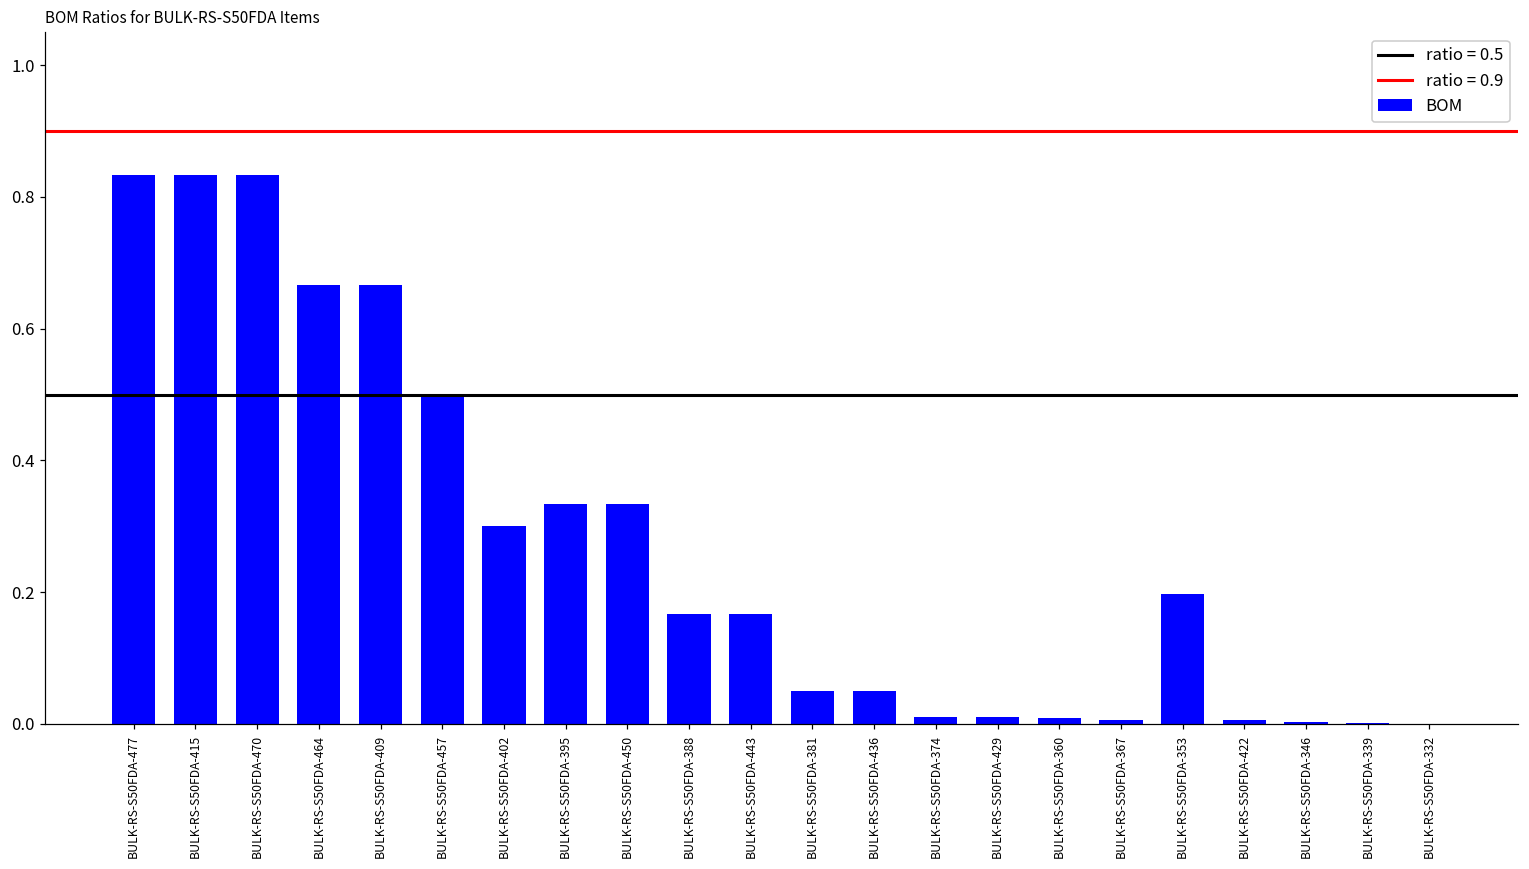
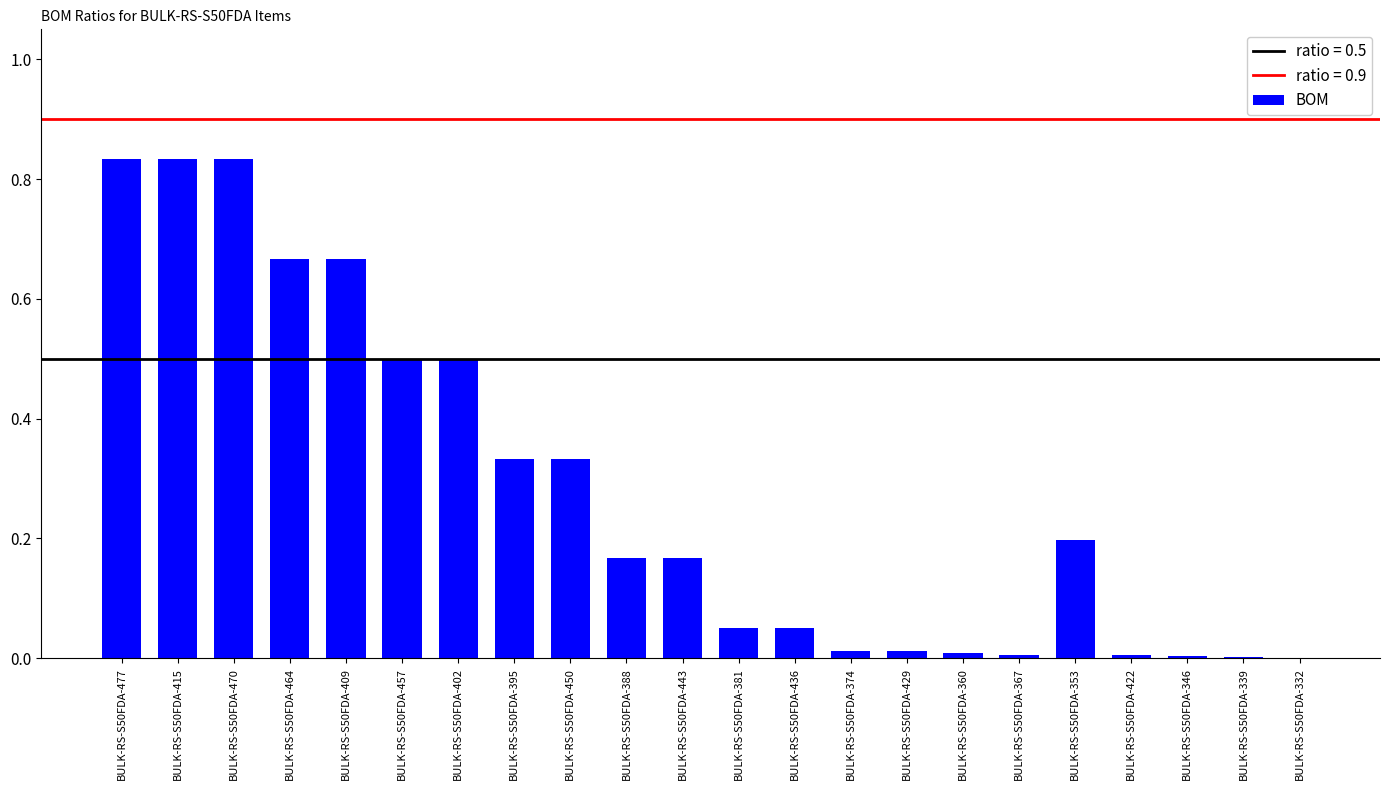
BULK-RS-S50FDA-402: 0.3 -> 0.5
